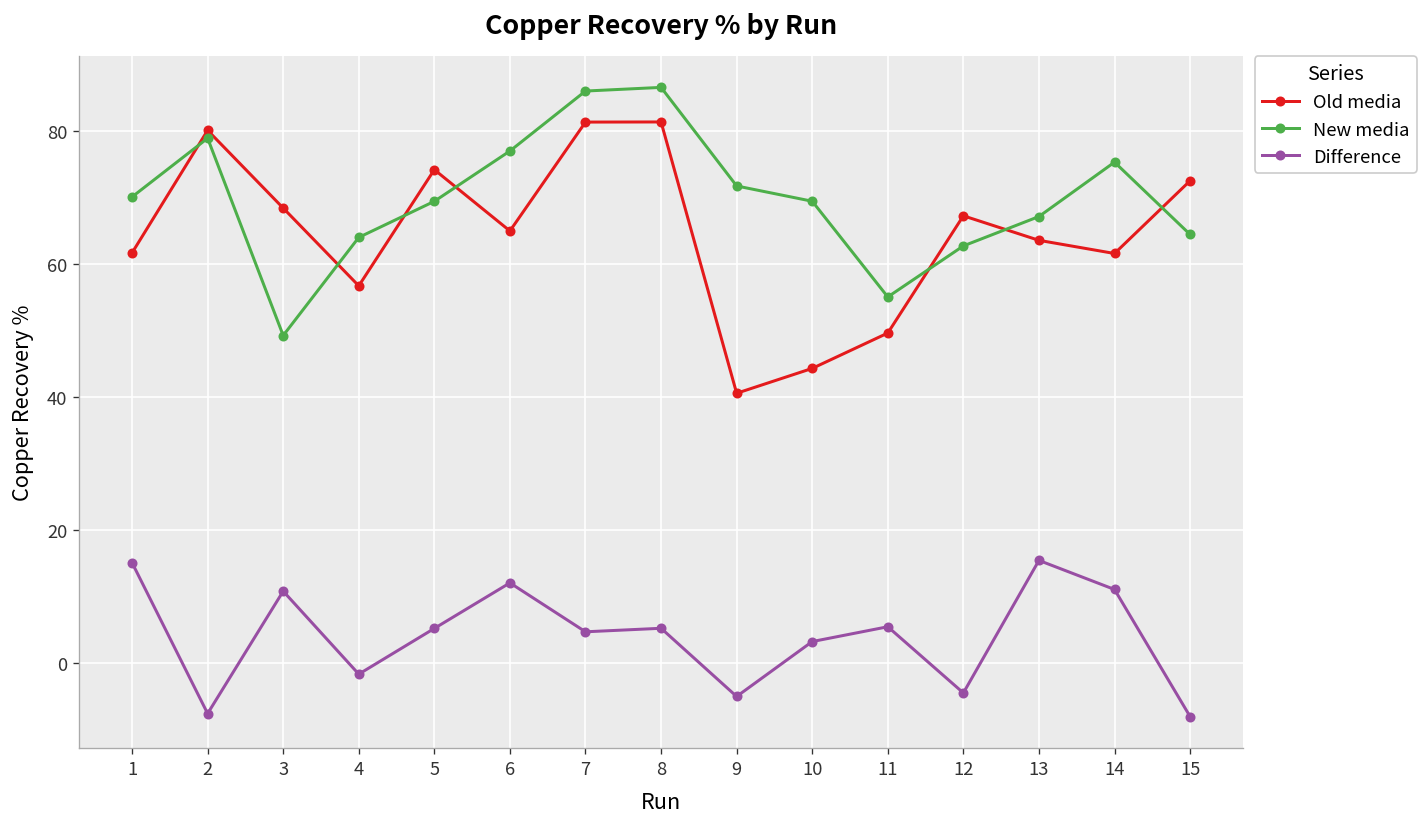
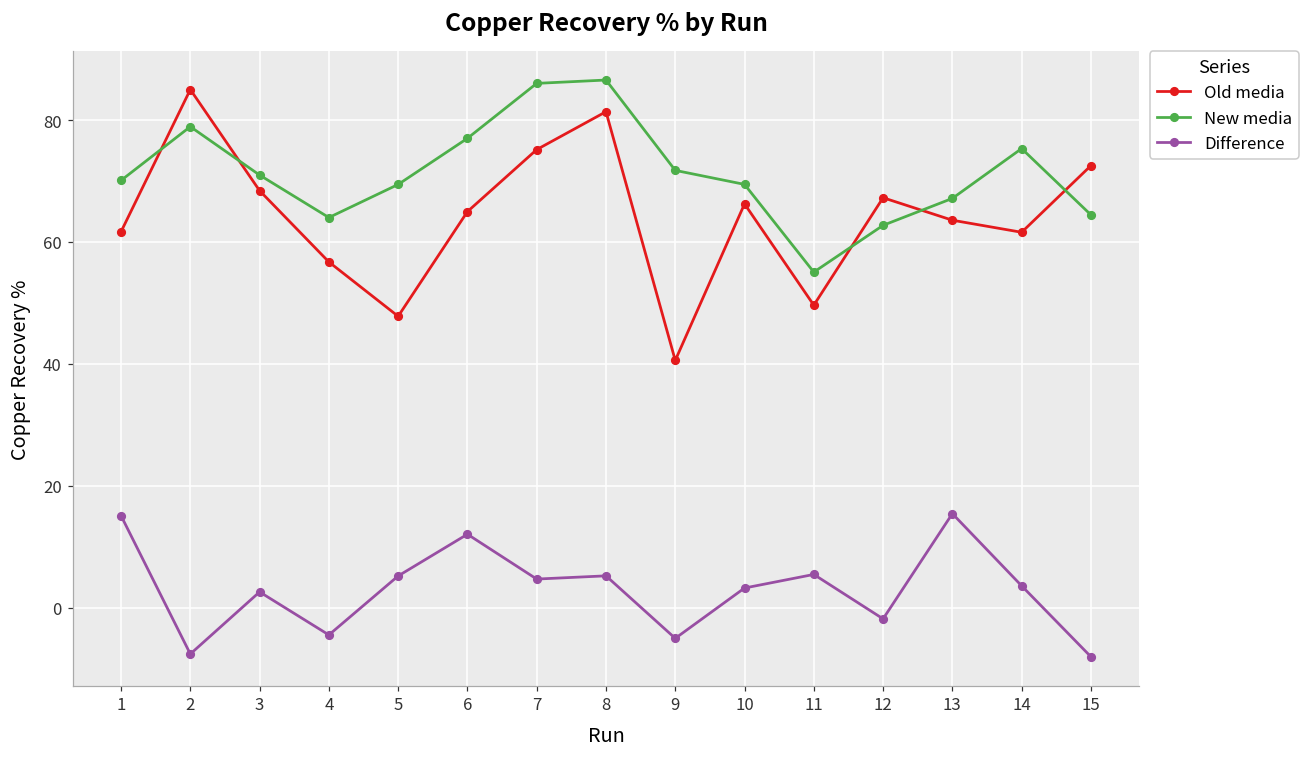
Old media, 2: 80 -> 85
New media, 3: 49 -> 71
Difference, 3: 11 -> 3
Difference, 4: -2 -> -5
Old media, 5: 74 -> 48
Old media, 7: 81 -> 75
Old media, 10: 44 -> 66
Difference, 12: -5 -> -2
Difference, 14: 11 -> 4
